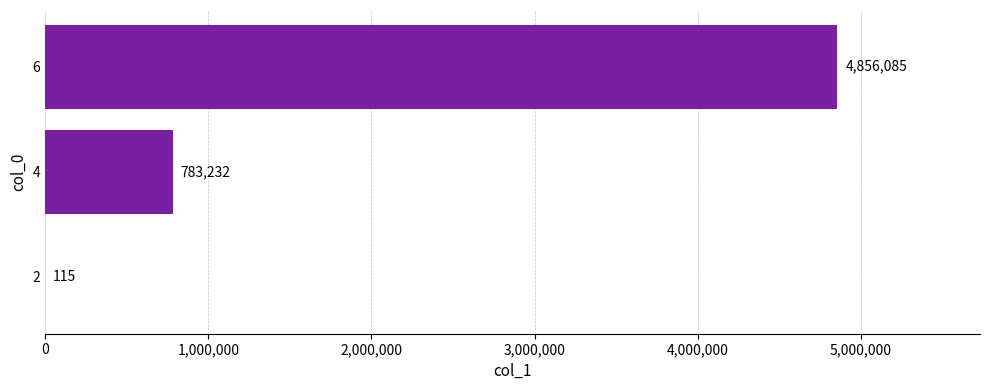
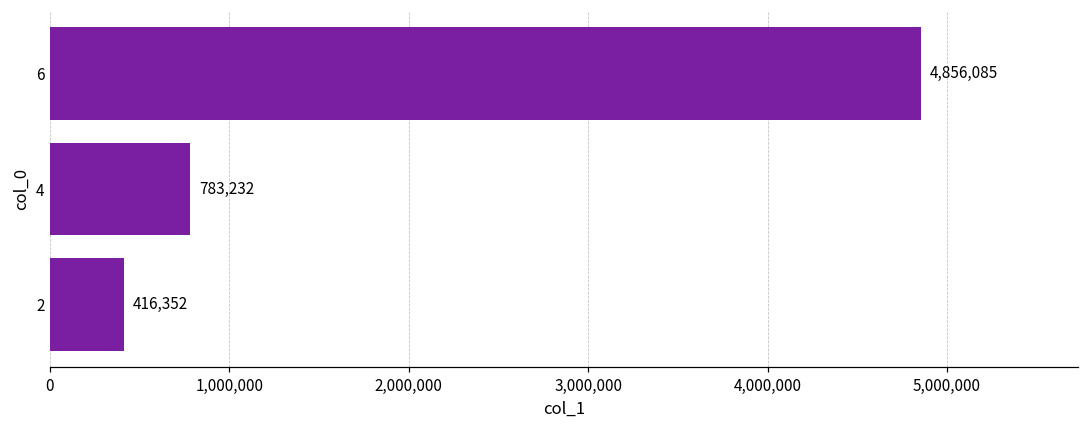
2: 115 -> 416,352
